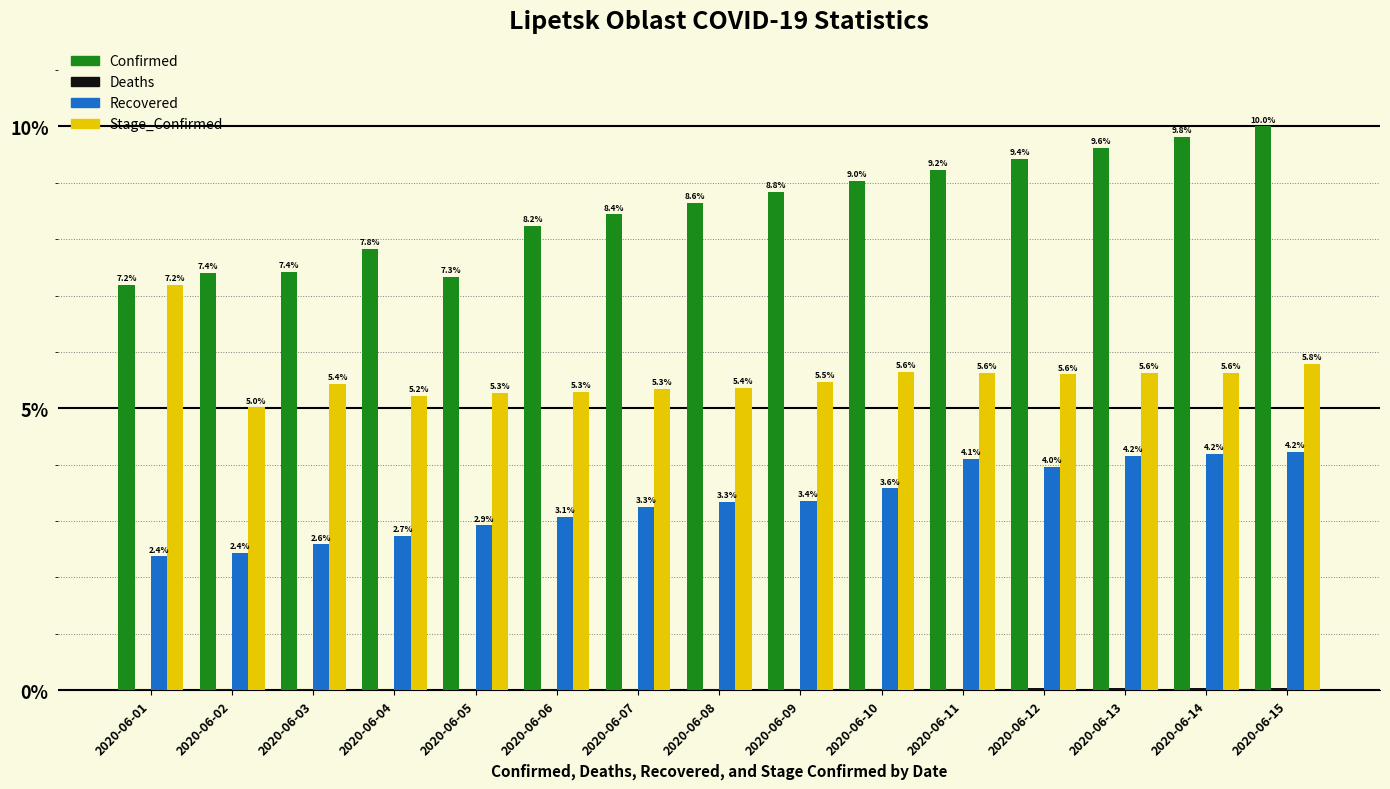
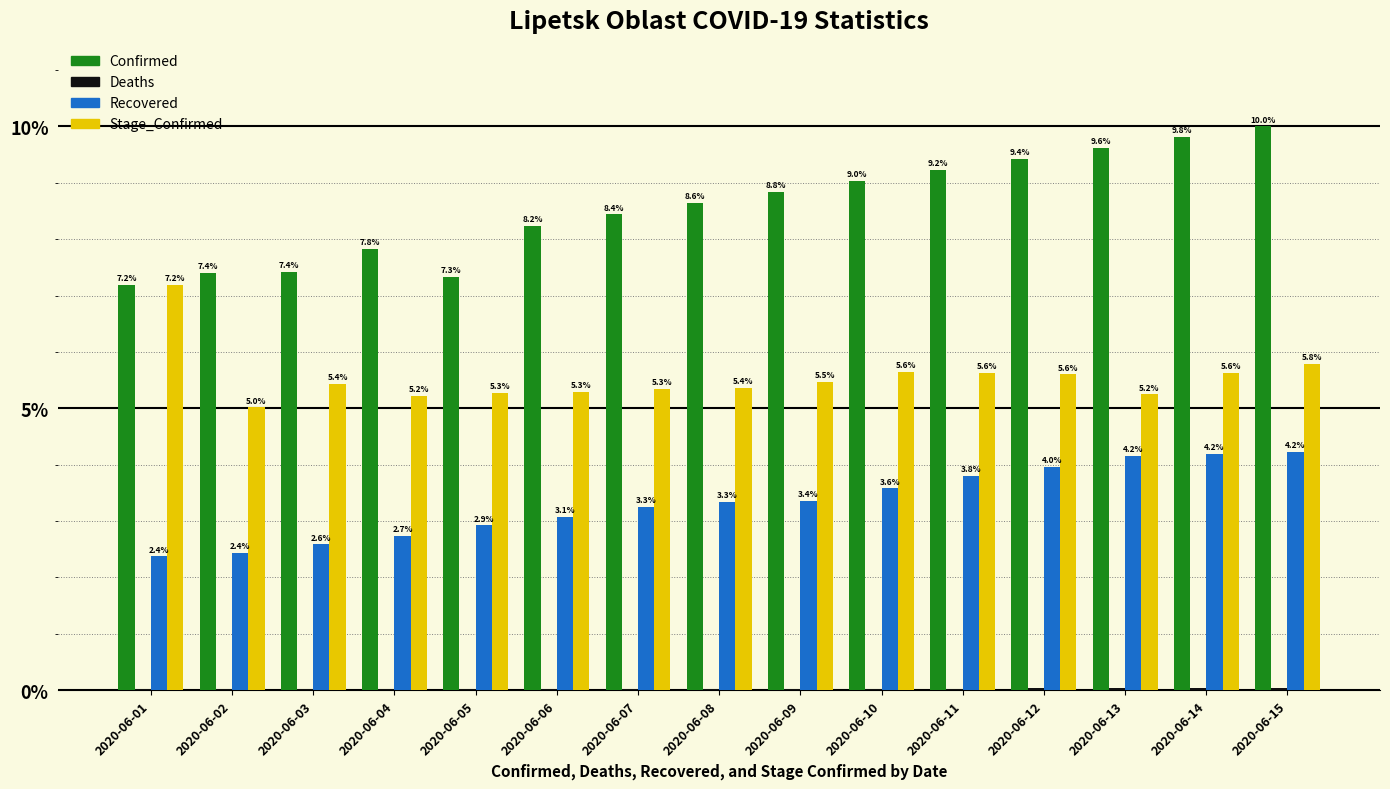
Recovered, 2020-06-11: 4.1% -> 3.8%
Stage_Confirmed, 2020-06-13: 5.6% -> 5.2%
